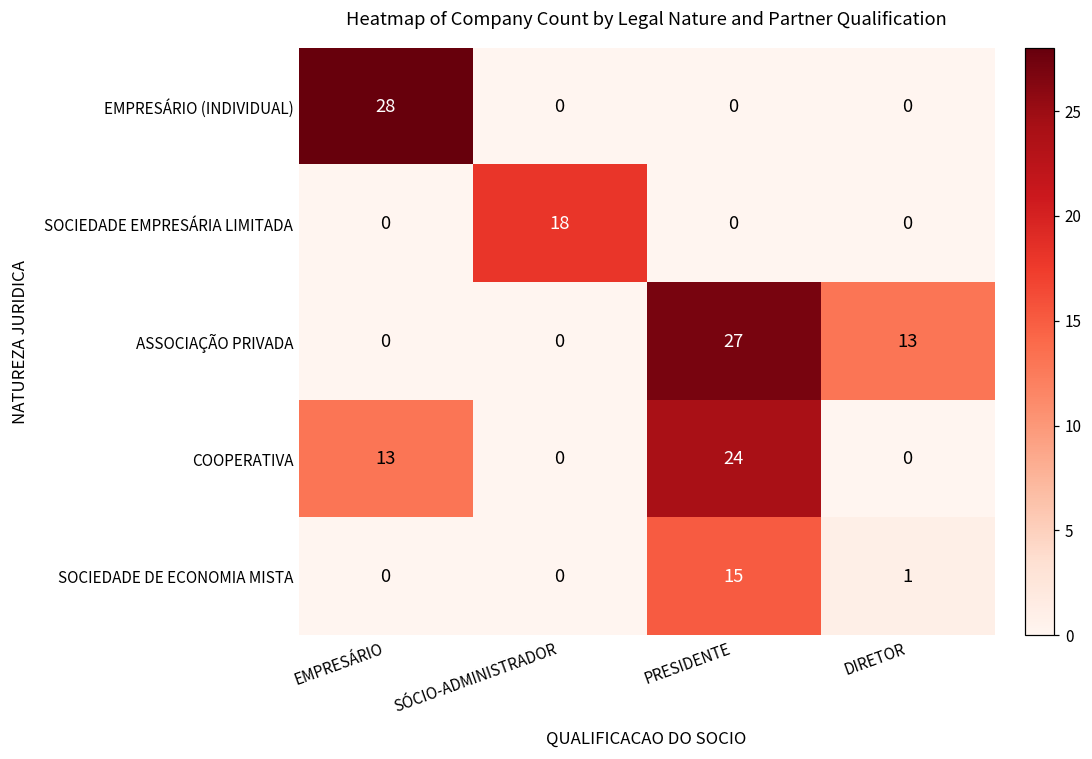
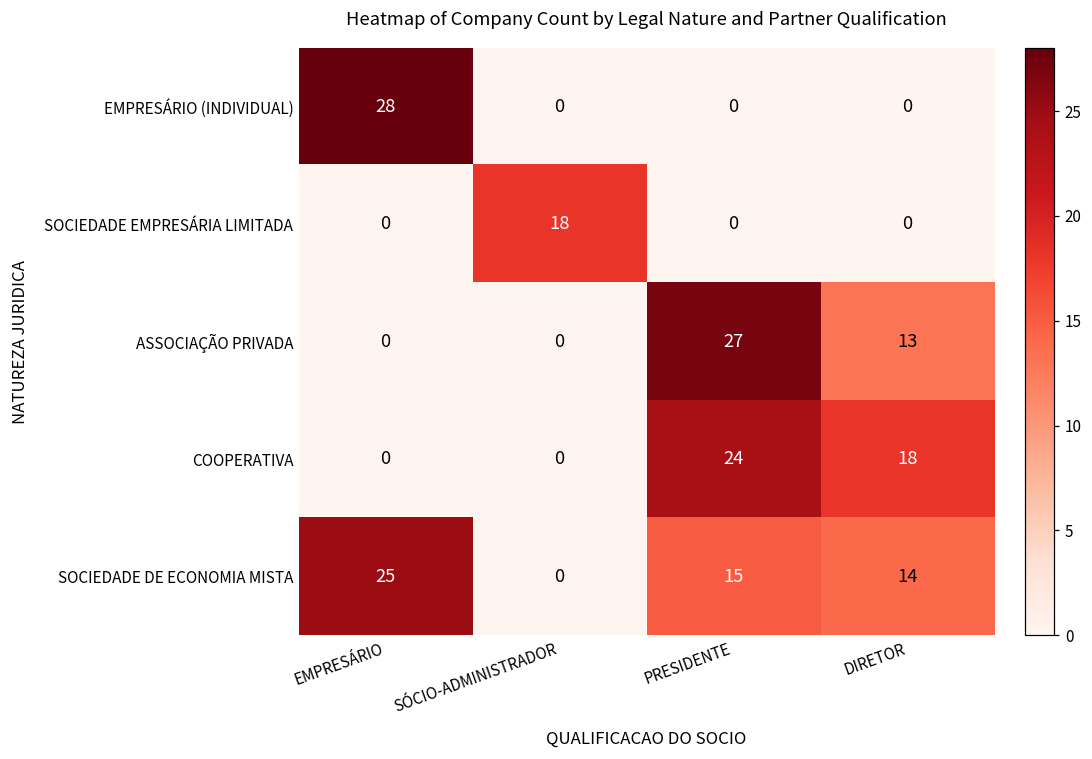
COOPERATIVA, EMPRESÁRIO: 13 -> 0
COOPERATIVA, DIRETOR: 0 -> 18
SOCIEDADE DE ECONOMIA MISTA, EMPRESÁRIO: 0 -> 25
SOCIEDADE DE ECONOMIA MISTA, DIRETOR: 1 -> 14
